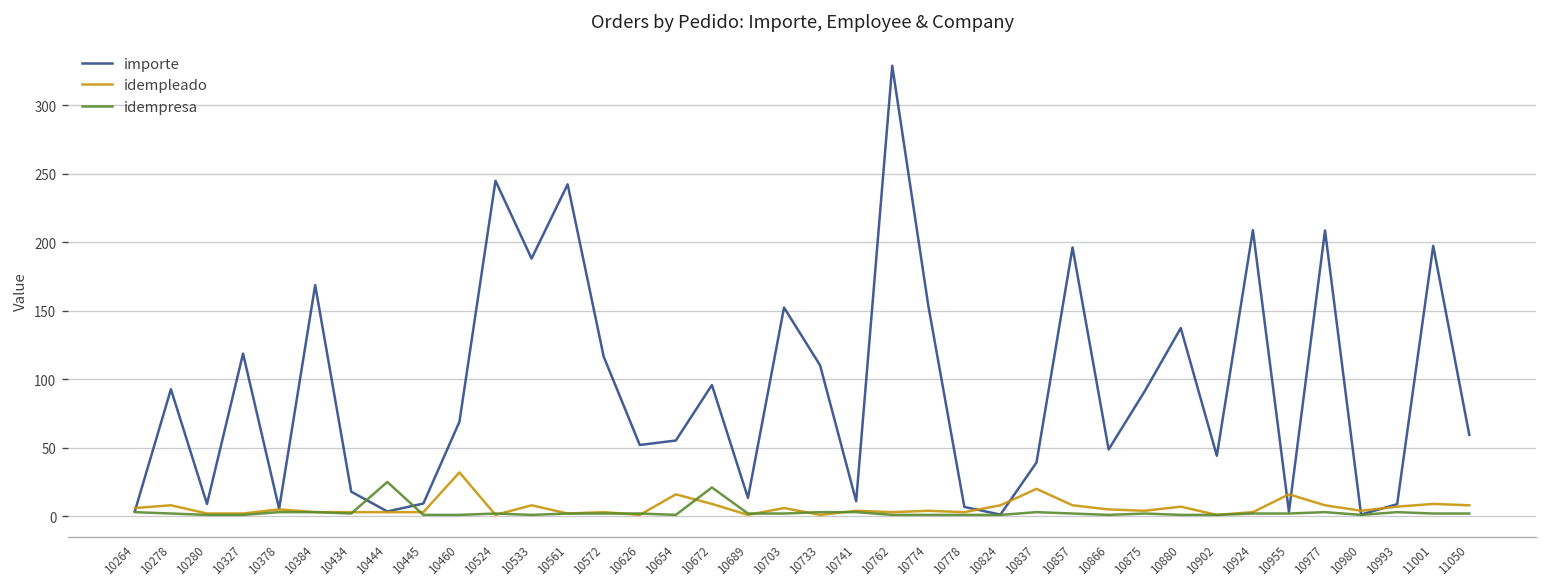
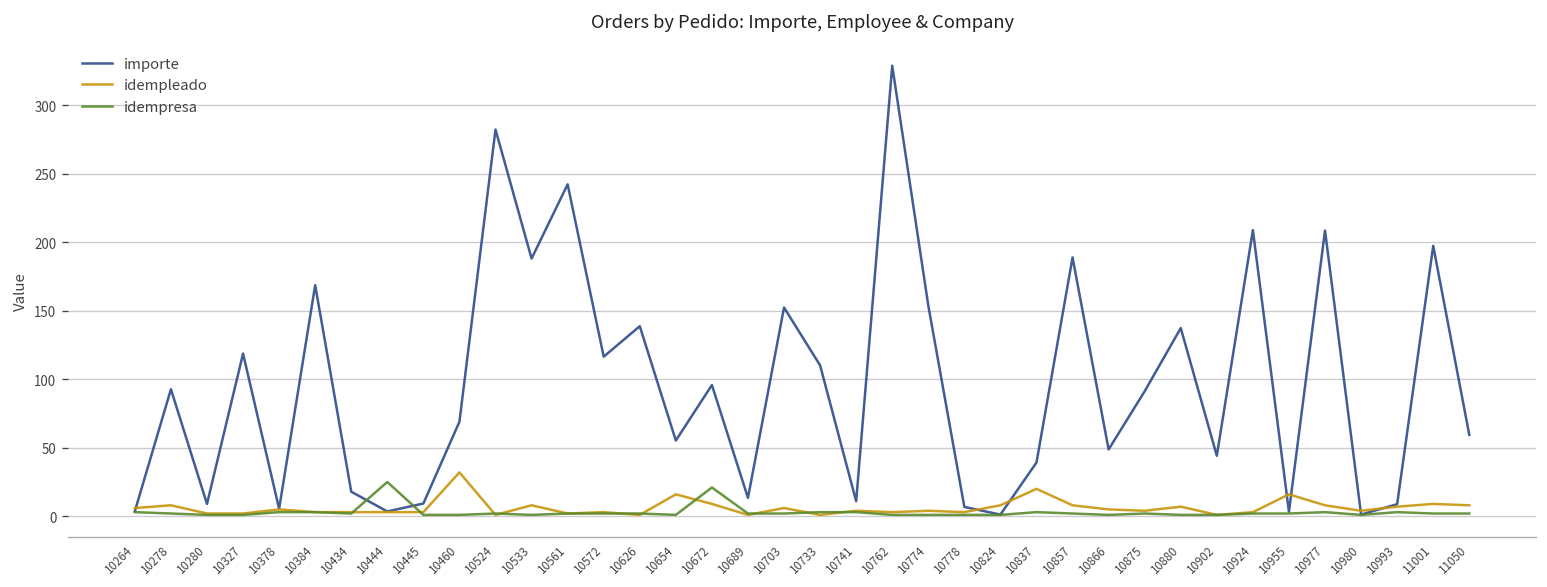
importe, 10524: 245 -> 282
importe, 10626: 52 -> 139
importe, 10857: 196 -> 189
